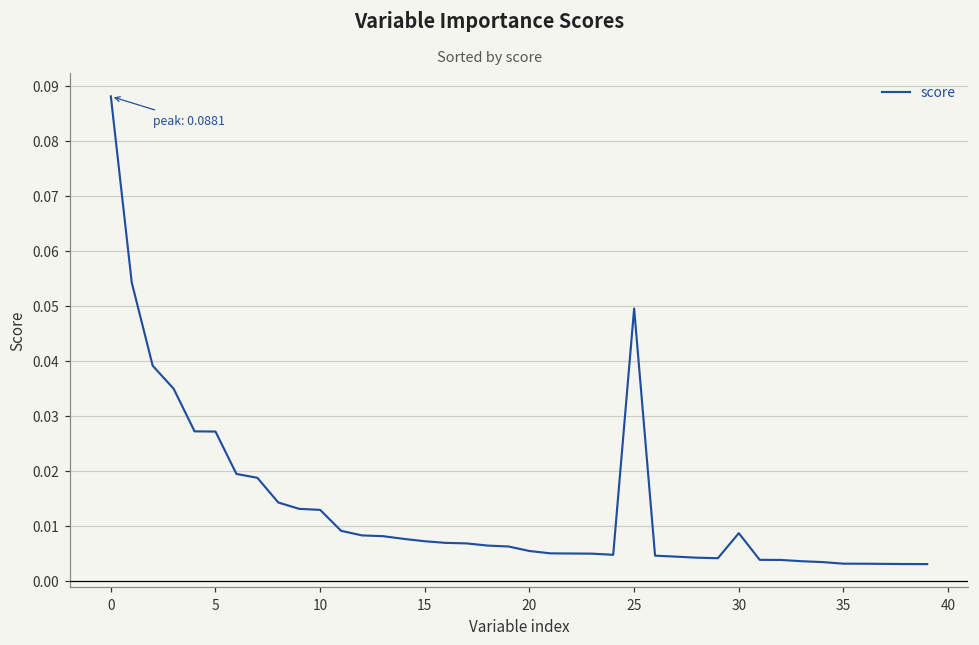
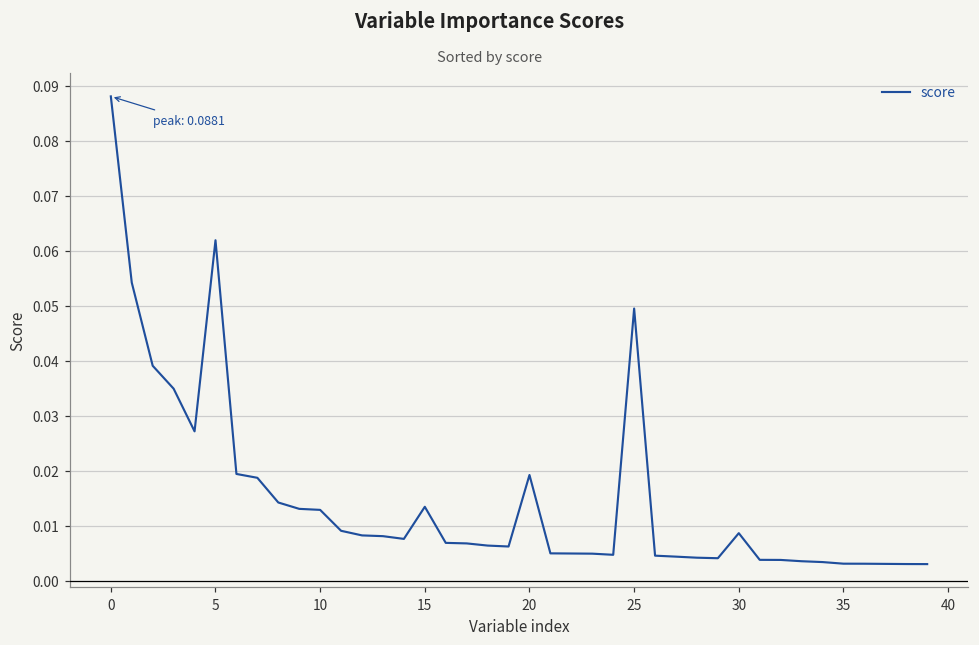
5: 0.027 -> 0.062
15: 0.007 -> 0.013
20: 0.005 -> 0.019
